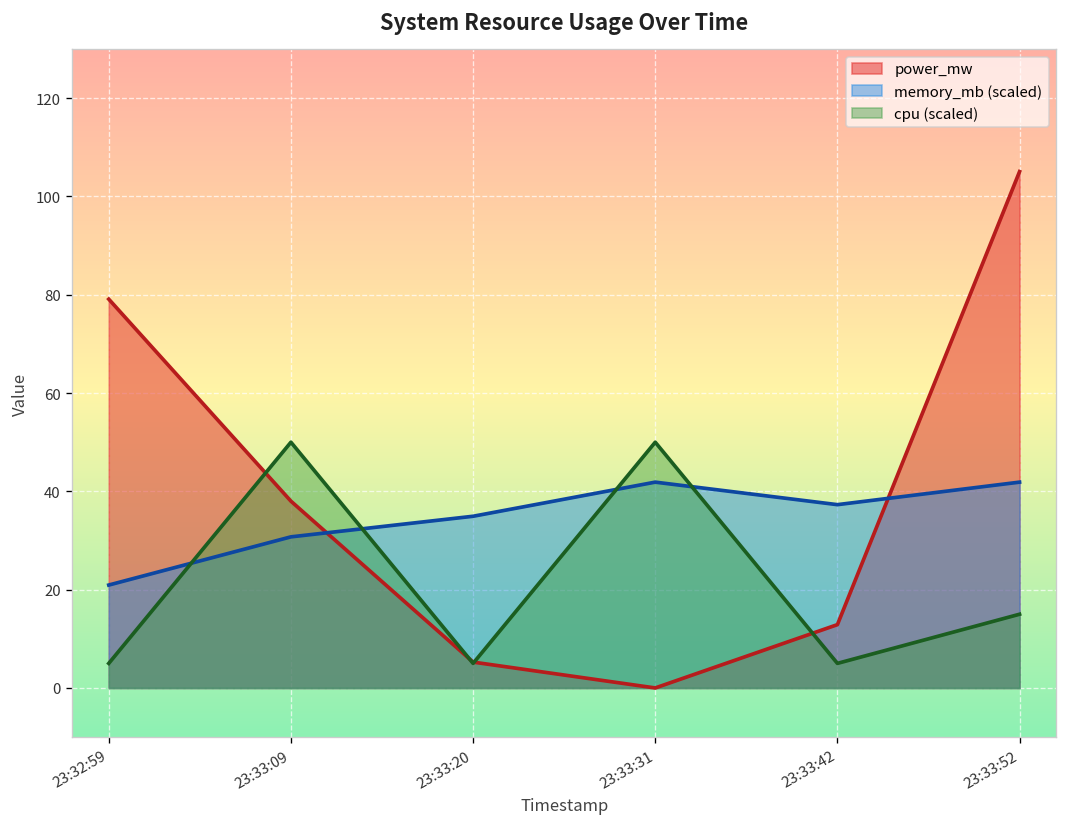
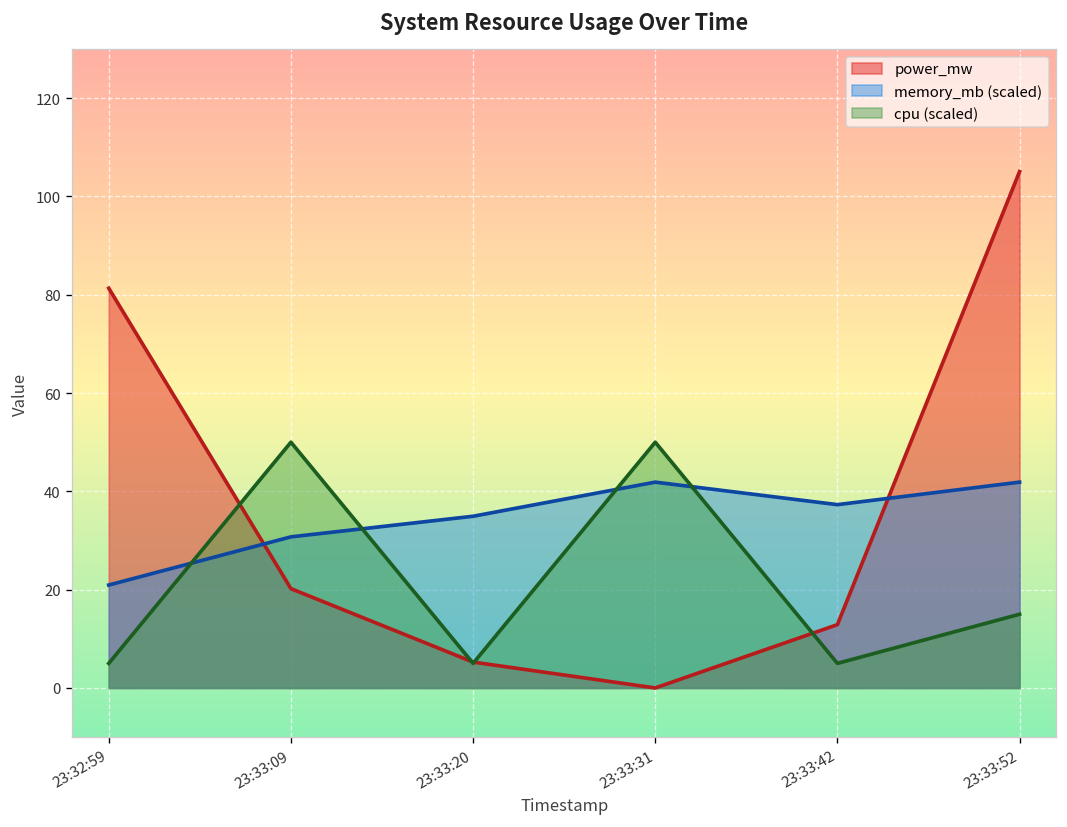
power_mw, 23:32:59: 79 -> 81
power_mw, 23:33:09: 38 -> 20
